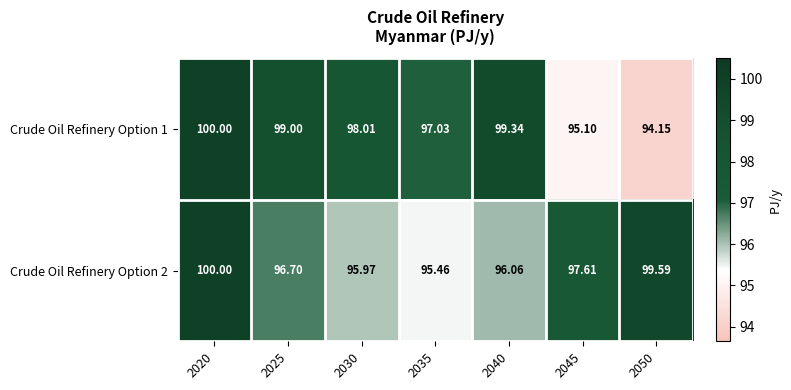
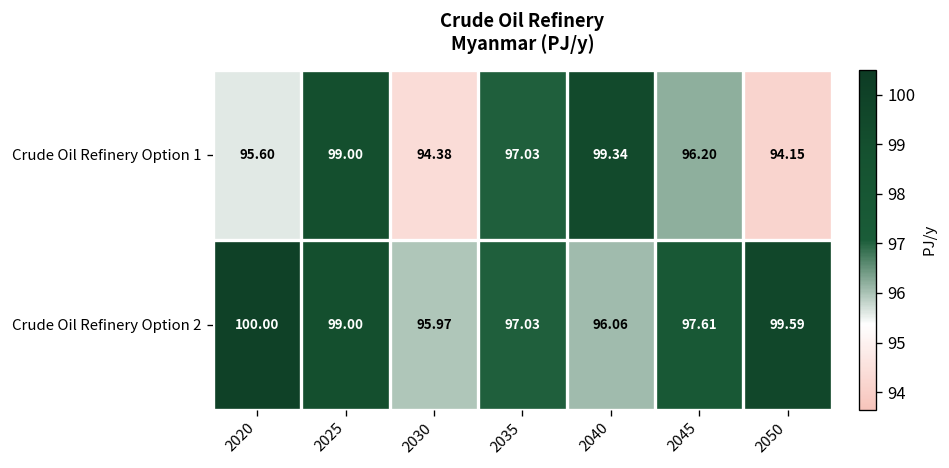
Crude Oil Refinery Option 1, 2020: 100.00 -> 95.60
Crude Oil Refinery Option 1, 2030: 98.01 -> 94.38
Crude Oil Refinery Option 1, 2045: 95.10 -> 96.20
Crude Oil Refinery Option 2, 2025: 96.70 -> 99.00
Crude Oil Refinery Option 2, 2035: 95.46 -> 97.03
